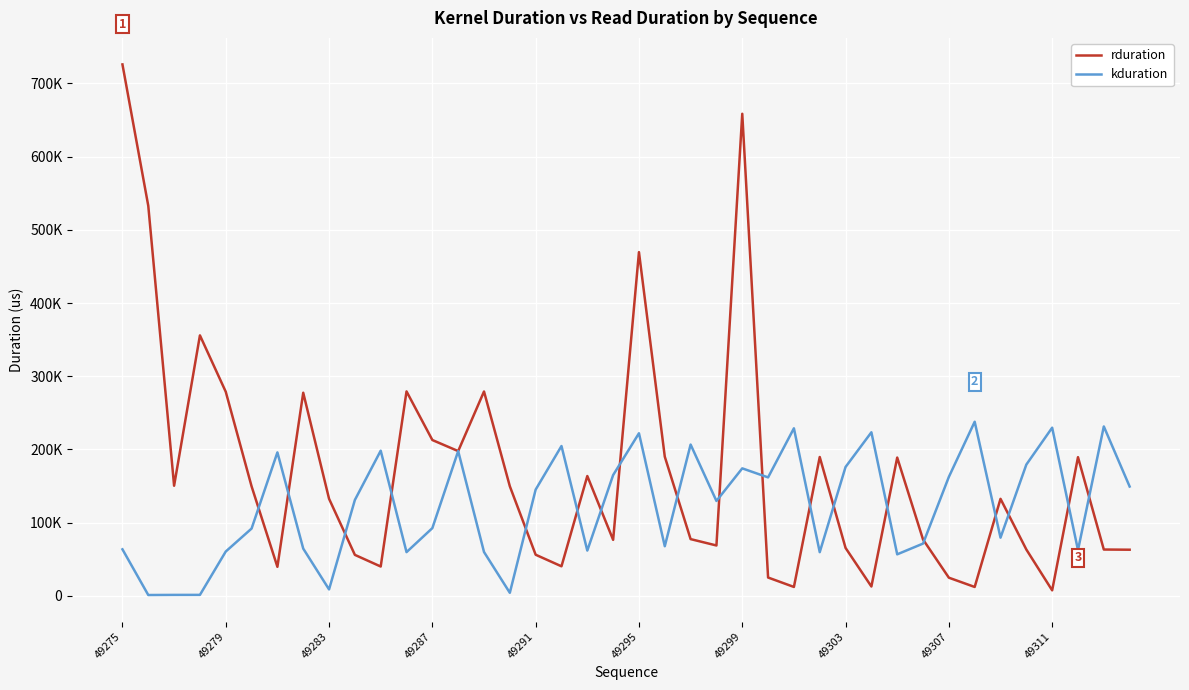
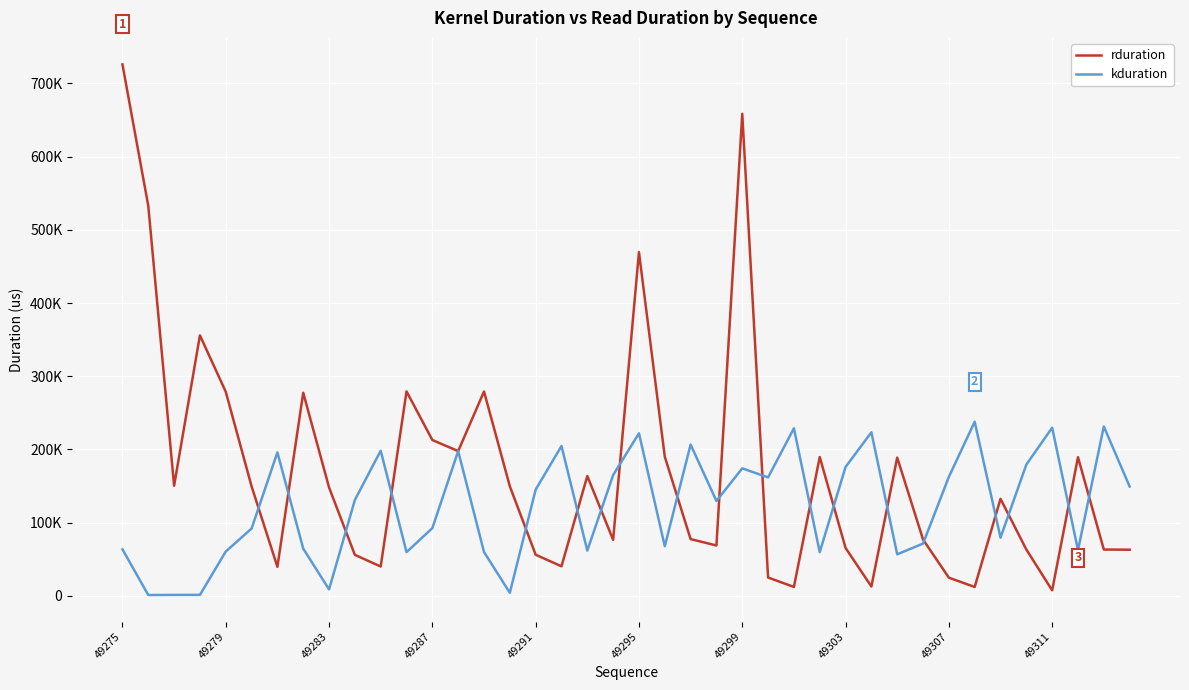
rduration, 49283: 130000 -> 150000
